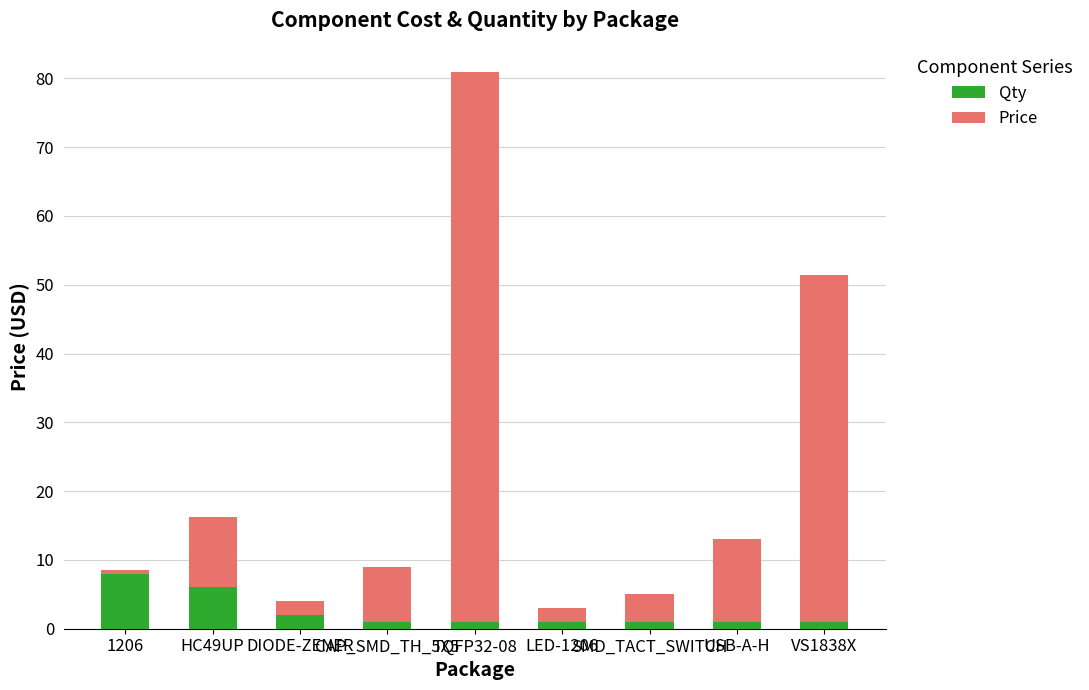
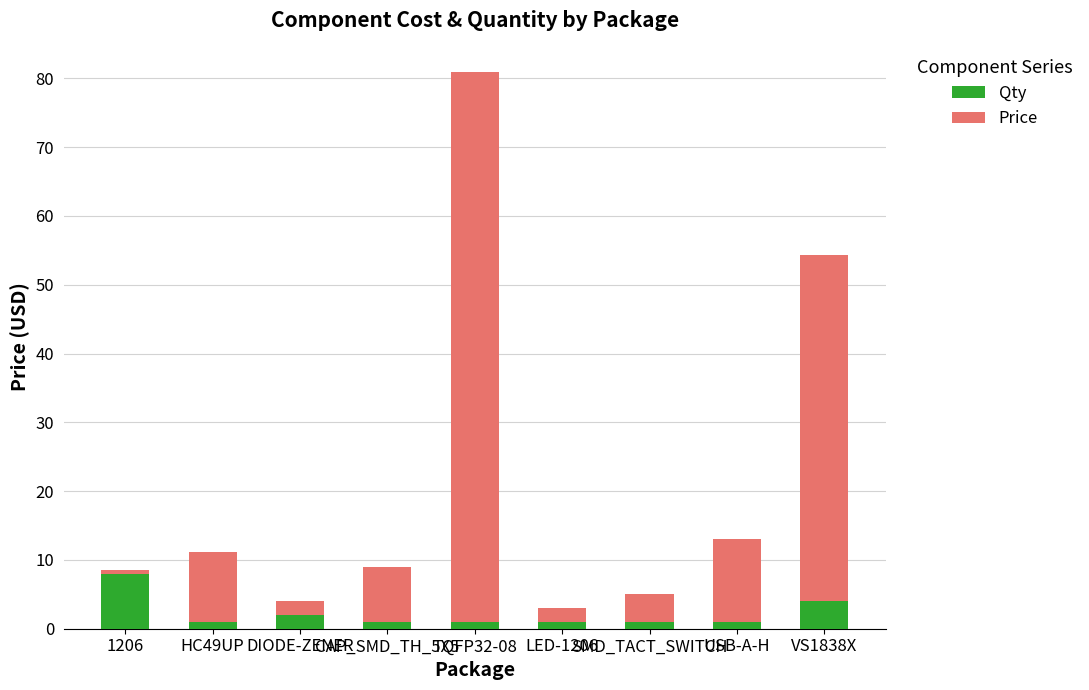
Qty, HC49UP: 6 -> 1
Qty, VS1838X: 1 -> 4
